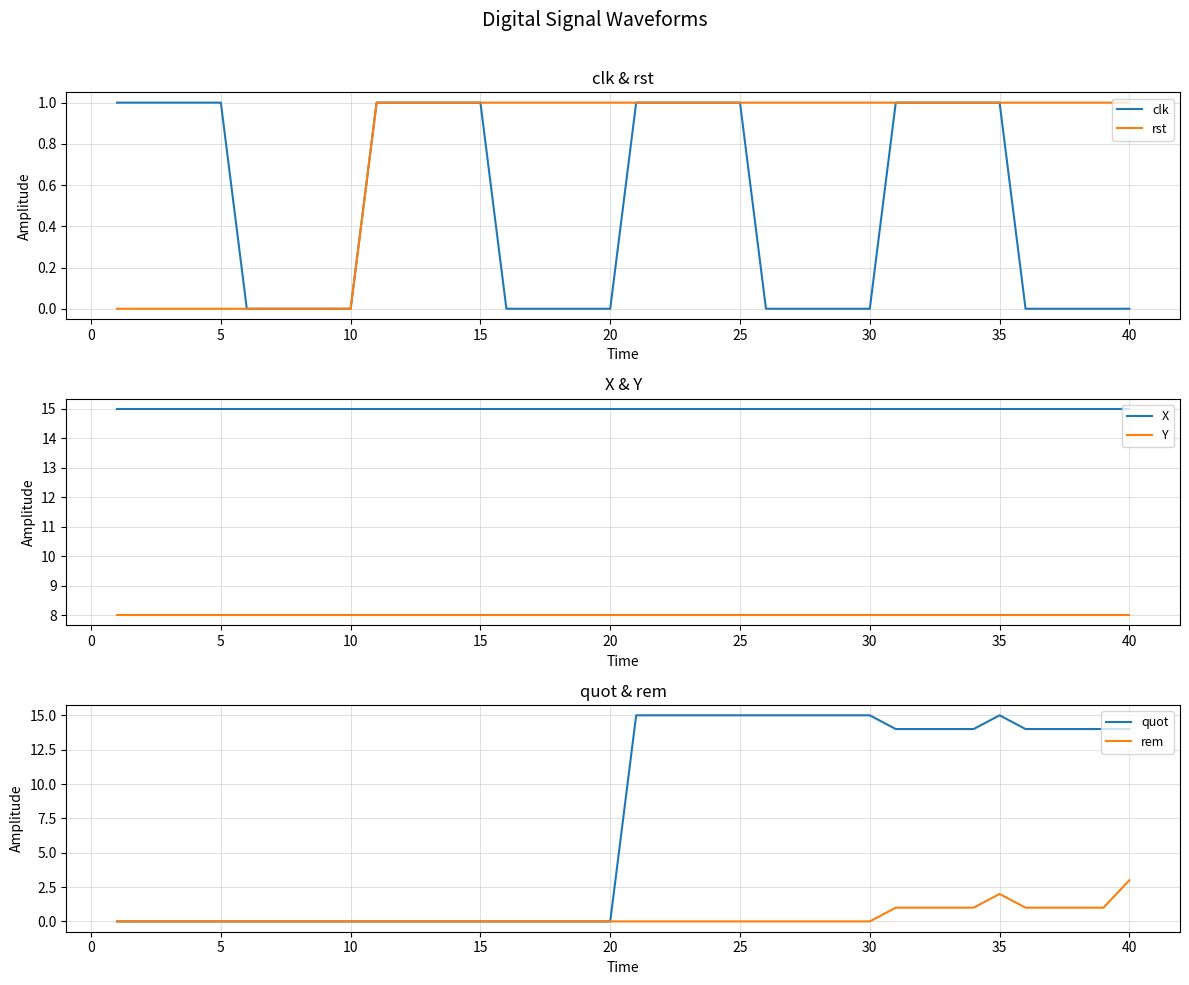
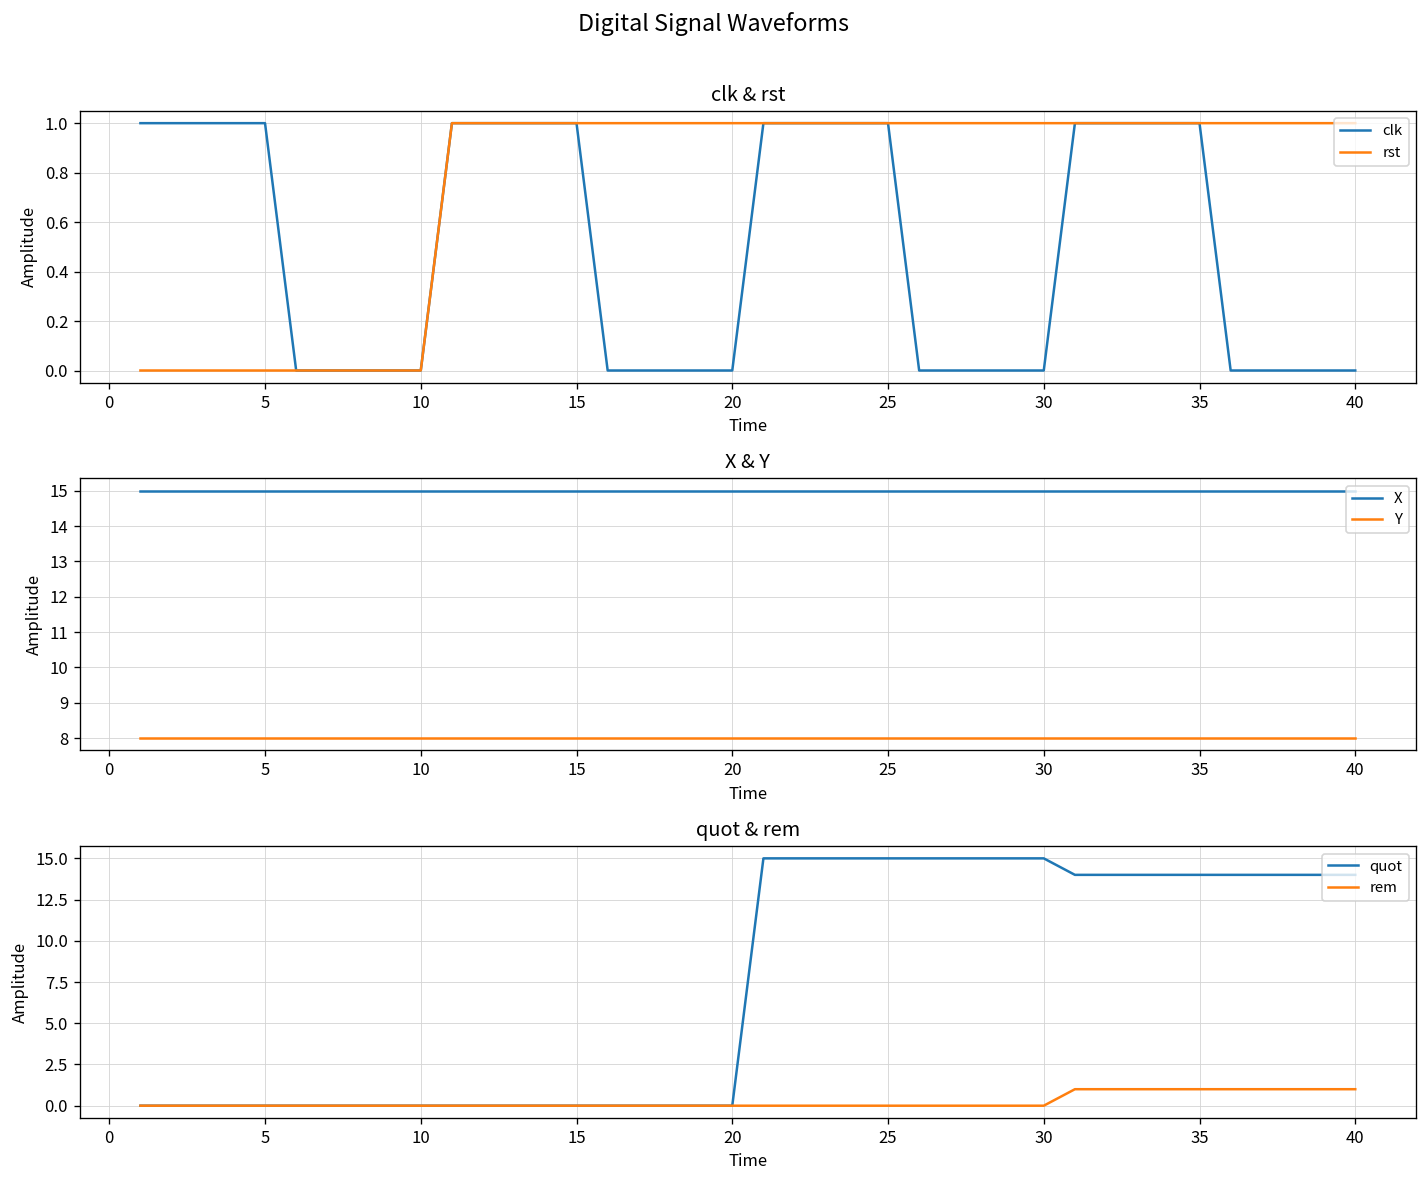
quot & rem, quot, 35: 15 -> 14
quot & rem, rem, 35: 2 -> 1
quot & rem, rem, 40: 3 -> 1
